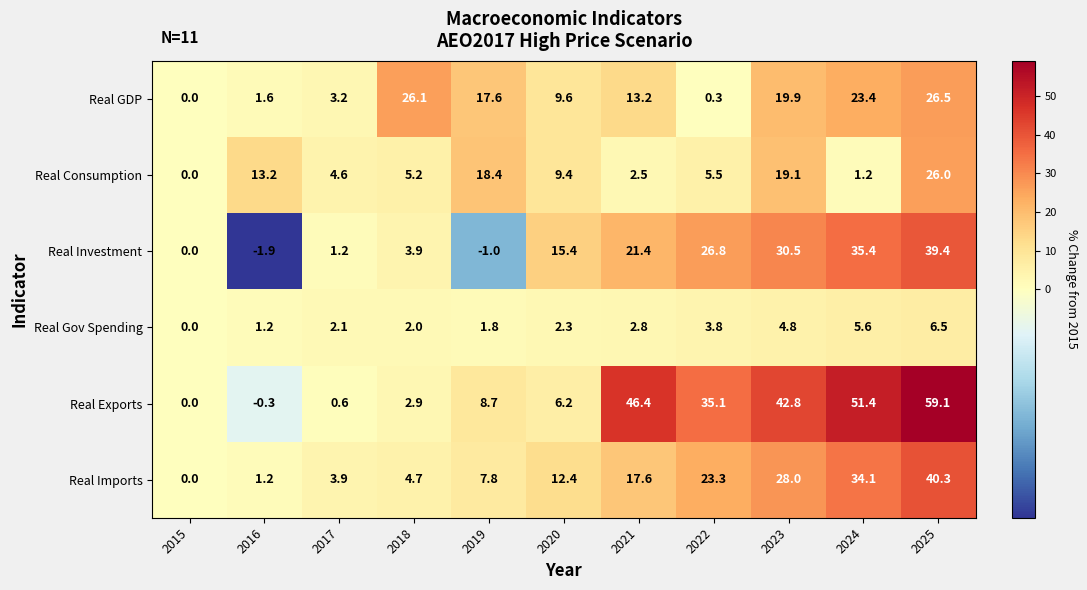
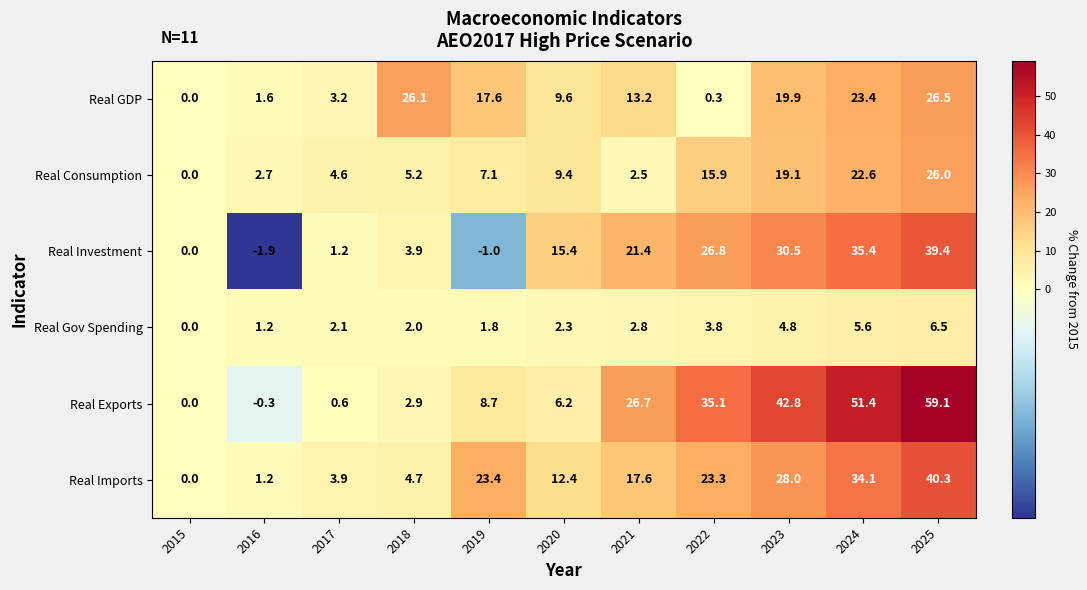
Real Consumption, 2016: 13.2 -> 2.7
Real Consumption, 2019: 18.4 -> 7.1
Real Consumption, 2022: 5.5 -> 15.9
Real Consumption, 2024: 1.2 -> 22.6
Real Exports, 2021: 46.4 -> 26.7
Real Imports, 2019: 7.8 -> 23.4
